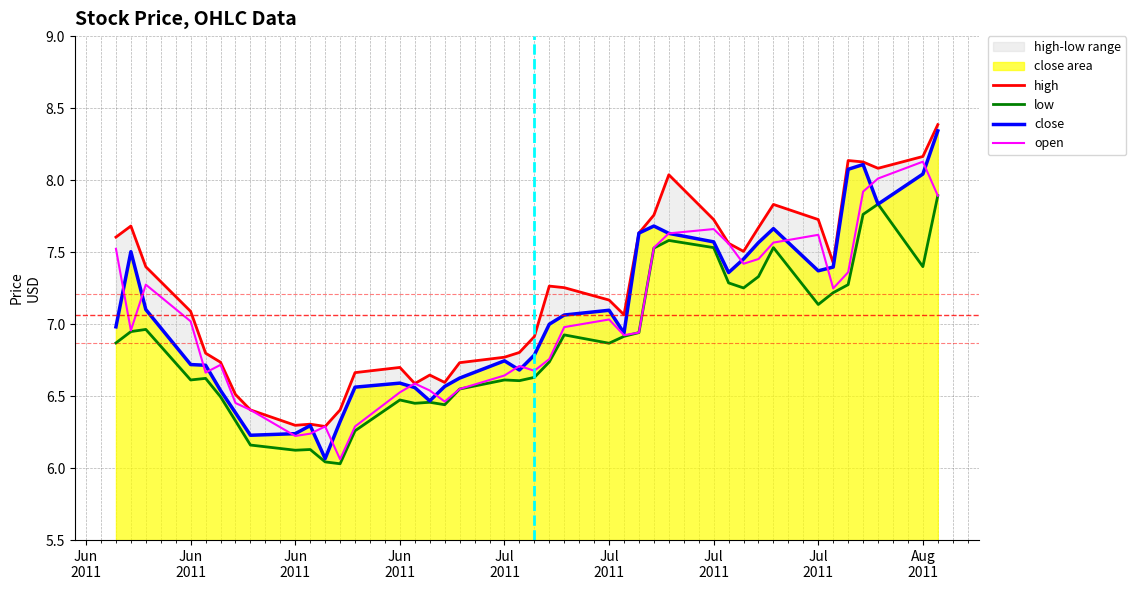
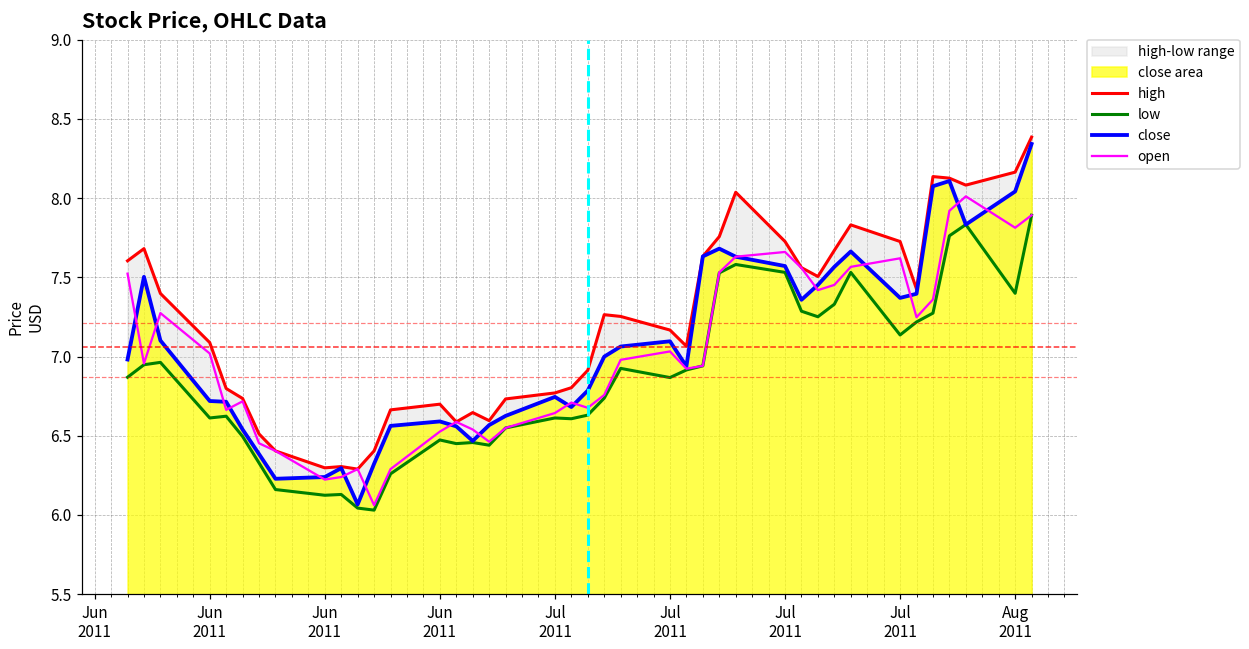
open, Aug 2011: 8.13 -> 7.81
